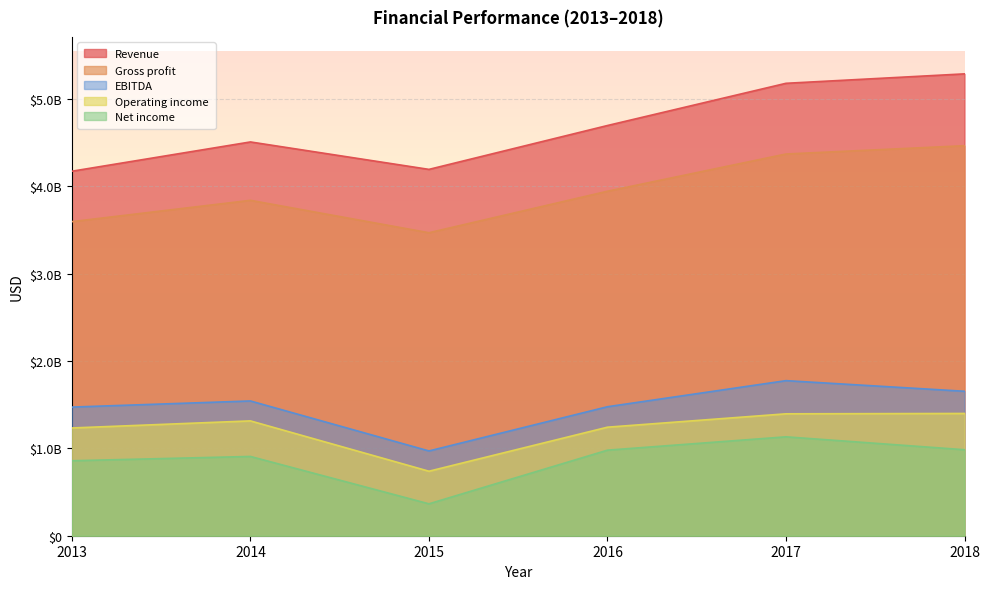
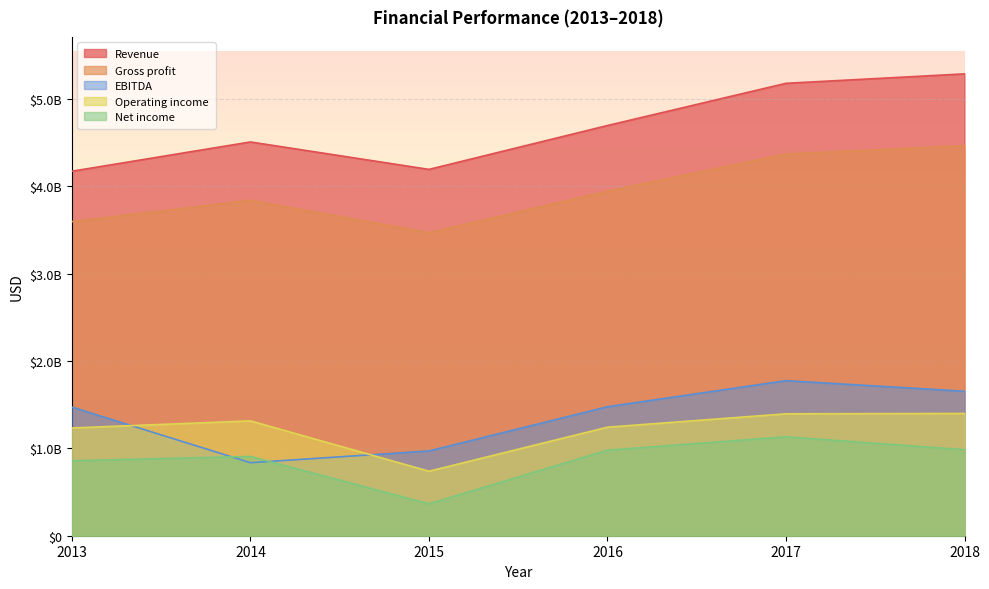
EBITDA, 2014: $1500000000 -> $800000000
